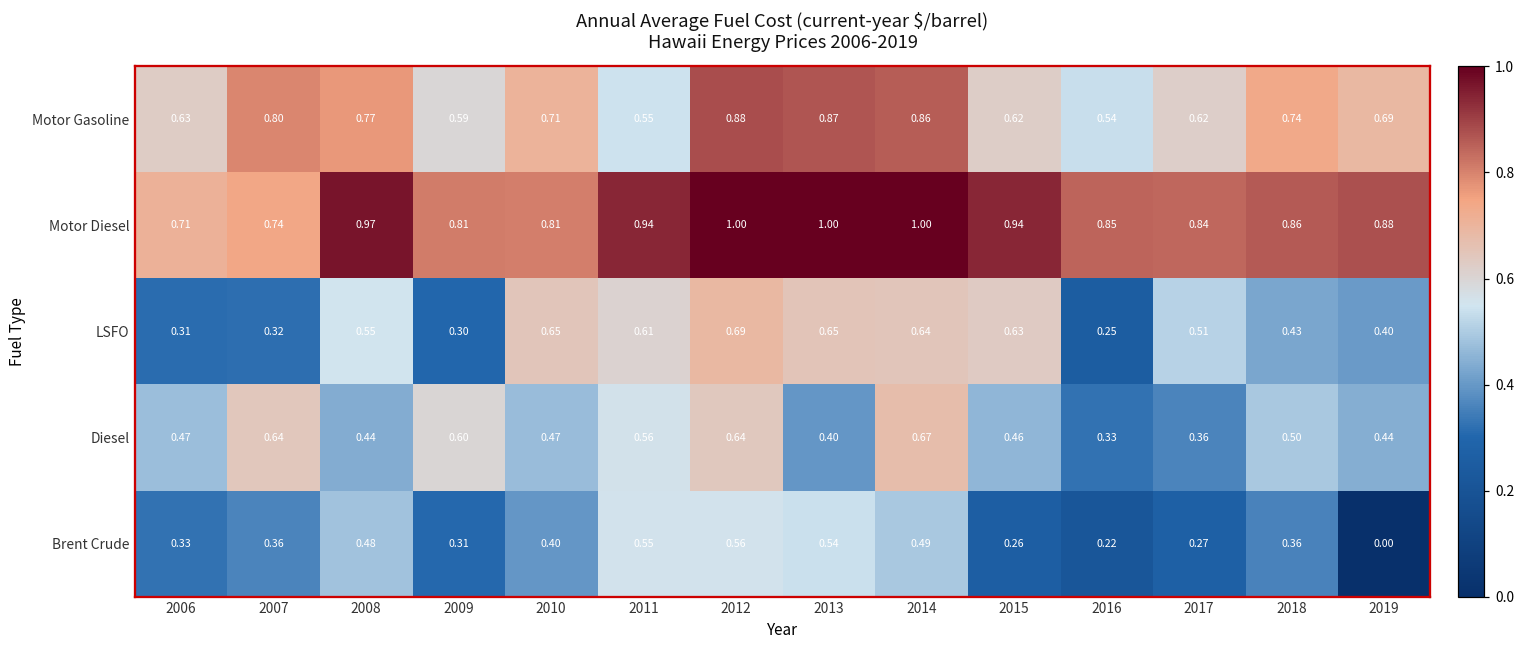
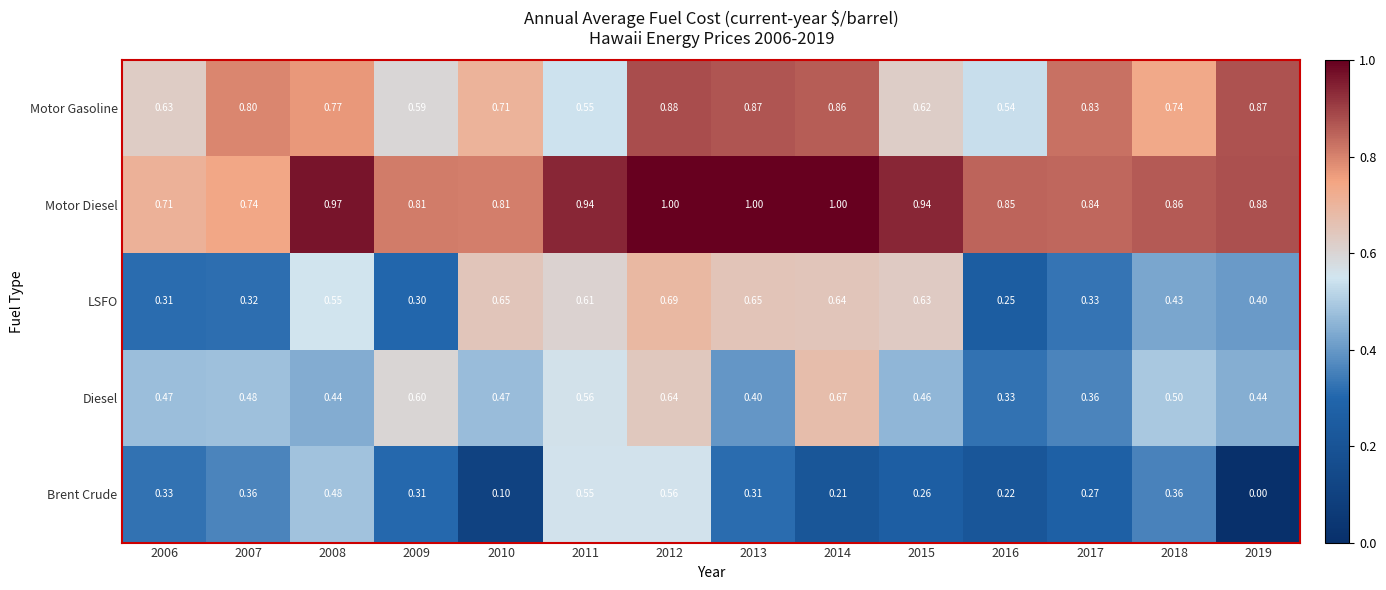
Motor Gasoline, 2017: 0.62 -> 0.83
Motor Gasoline, 2019: 0.69 -> 0.87
LSFO, 2017: 0.51 -> 0.33
Diesel, 2007: 0.64 -> 0.48
Brent Crude, 2010: 0.40 -> 0.10
Brent Crude, 2013: 0.54 -> 0.31
Brent Crude, 2014: 0.49 -> 0.21
